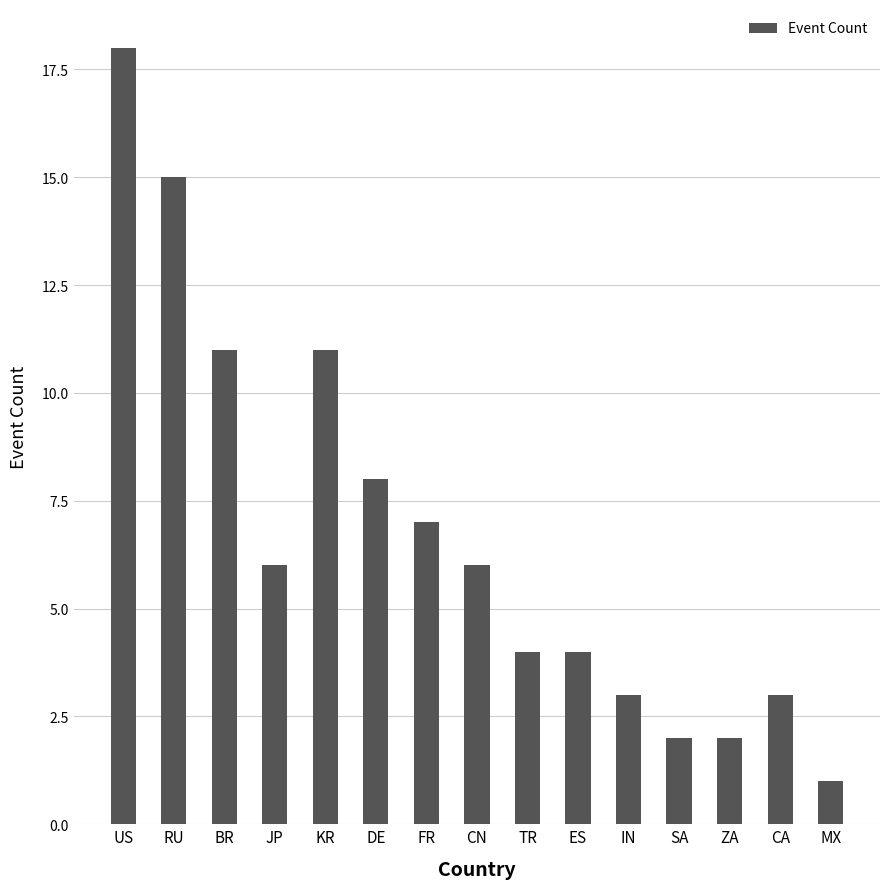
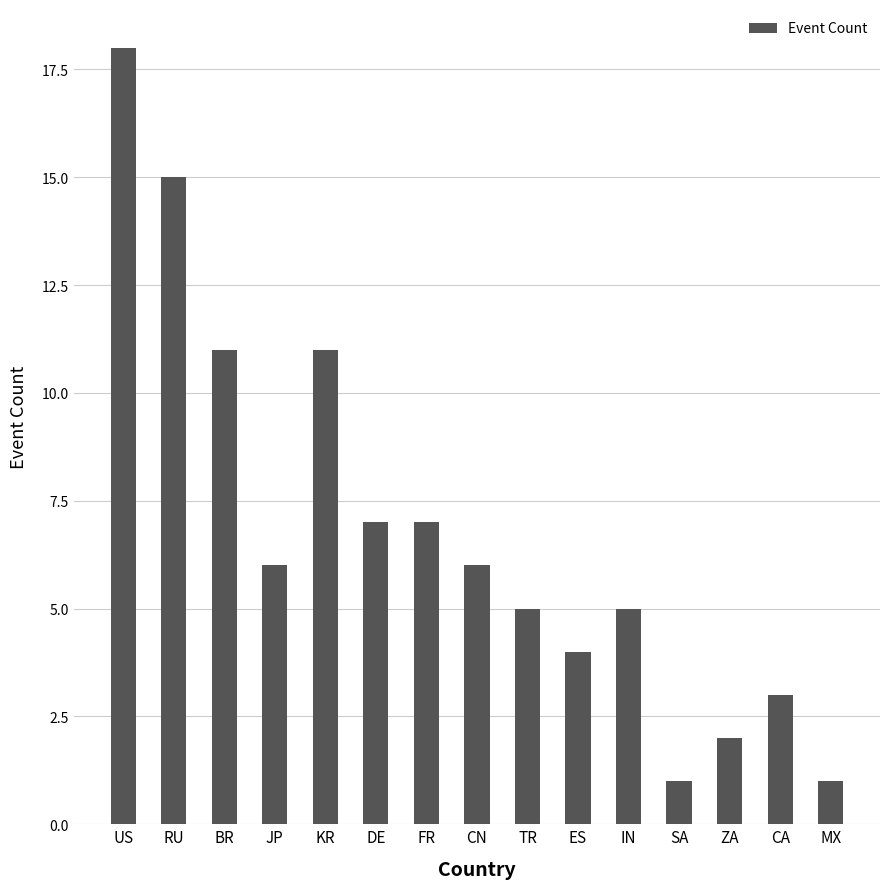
DE: 8 -> 7
TR: 4 -> 5
IN: 3 -> 5
SA: 2 -> 1
